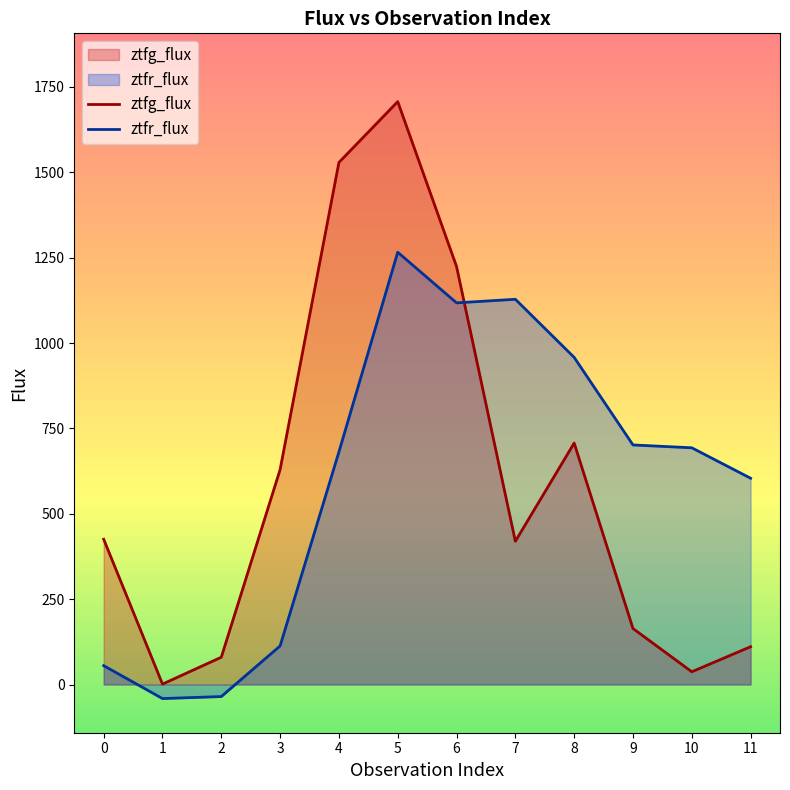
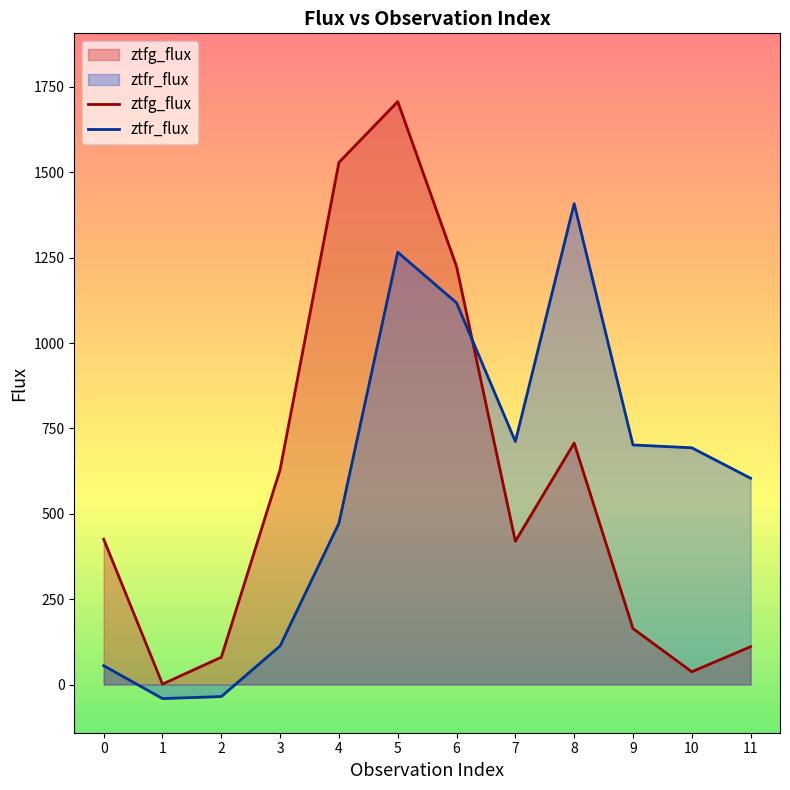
ztfr_flux, 4: 680 -> 470
ztfr_flux, 7: 1130 -> 710
ztfr_flux, 8: 960 -> 1410
